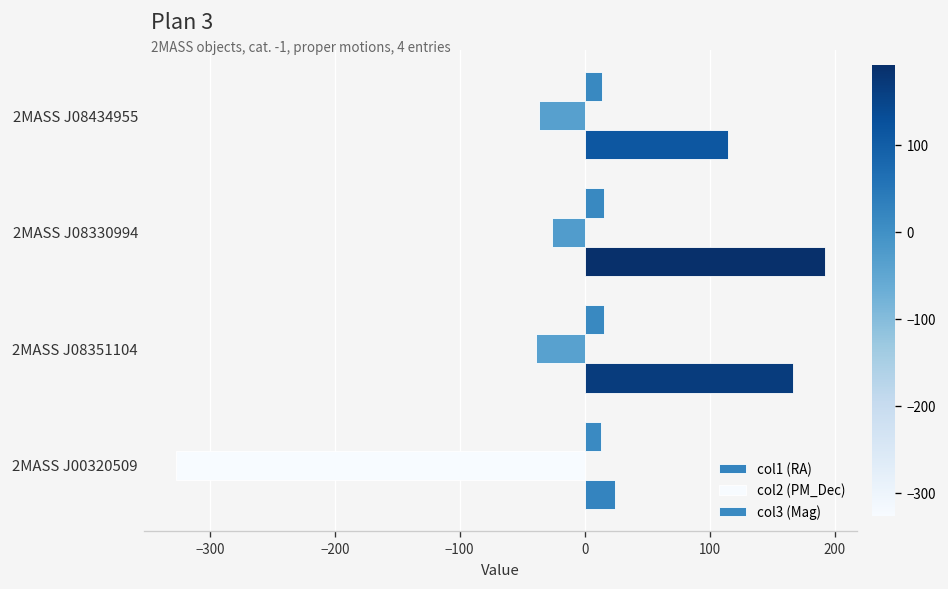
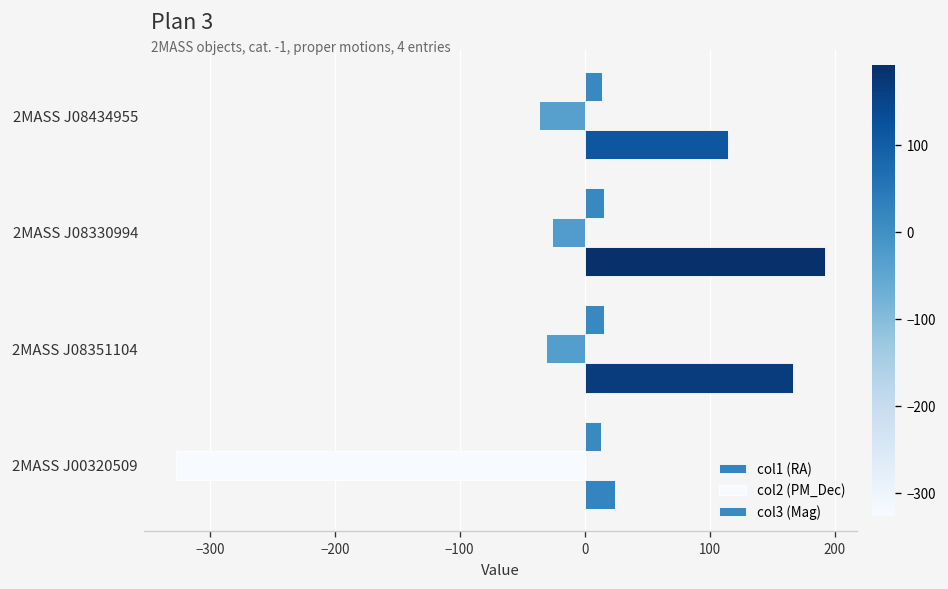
col2 (PM_Dec), 2MASS J08351104: -39 -> -31
